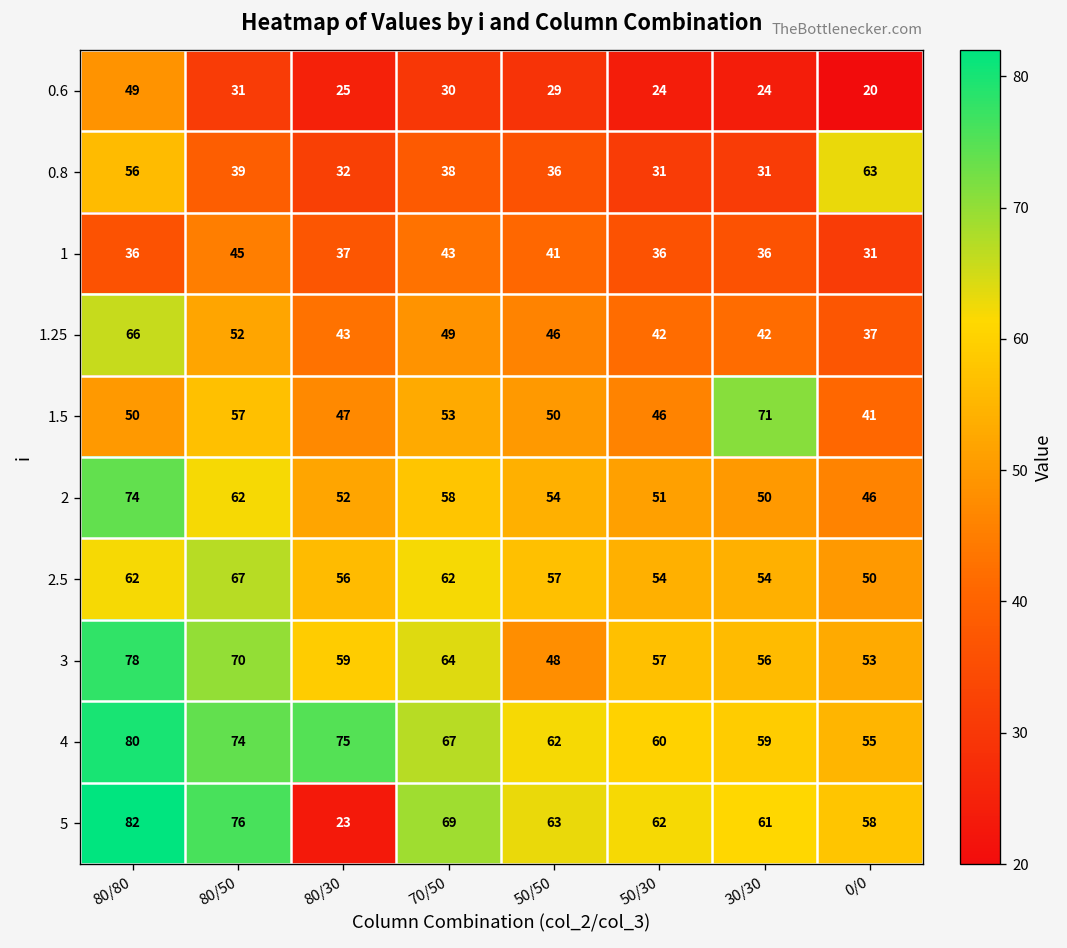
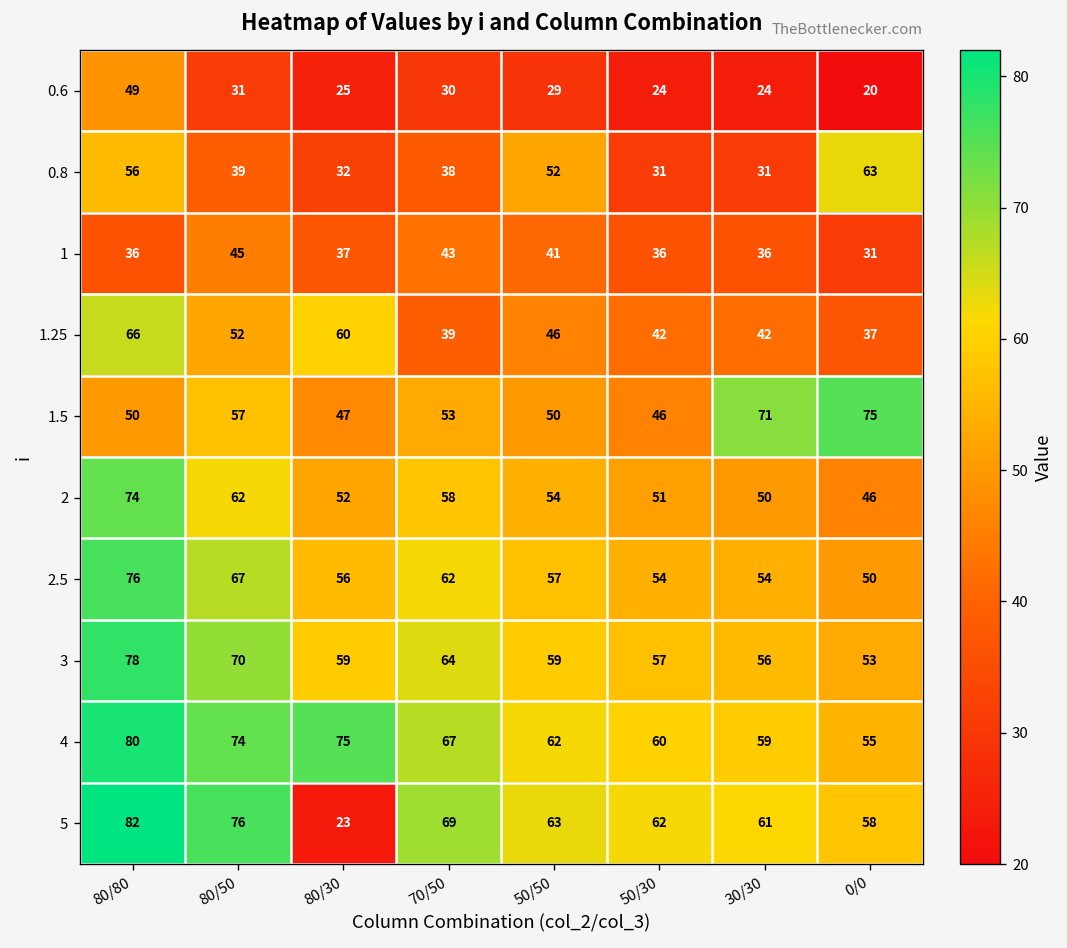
0.8, 50/50: 36 -> 52
1.25, 80/30: 43 -> 60
1.25, 70/50: 49 -> 39
1.5, 0/0: 41 -> 75
2.5, 80/80: 62 -> 76
3, 50/50: 48 -> 59
